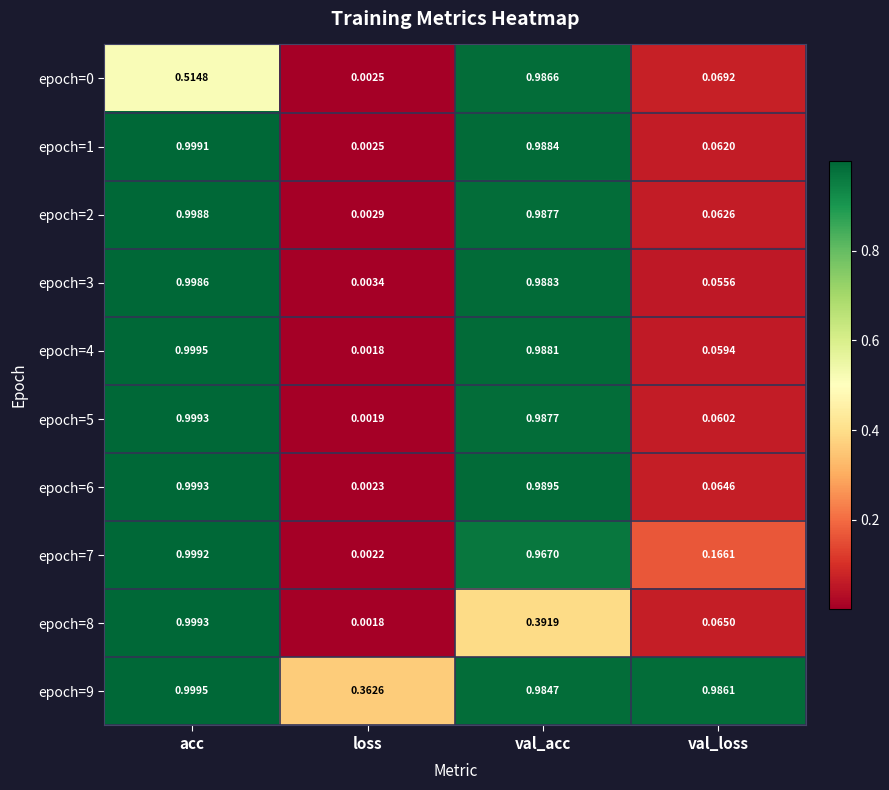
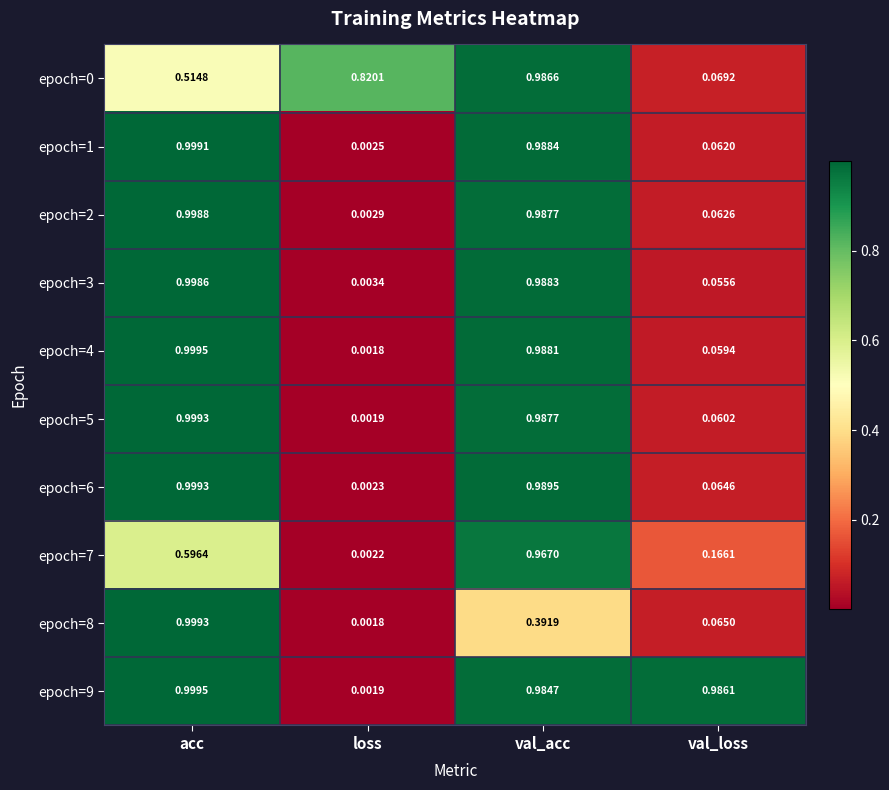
epoch=0, loss: 0.0025 -> 0.8201
epoch=7, acc: 0.9992 -> 0.5964
epoch=9, loss: 0.3626 -> 0.0019
